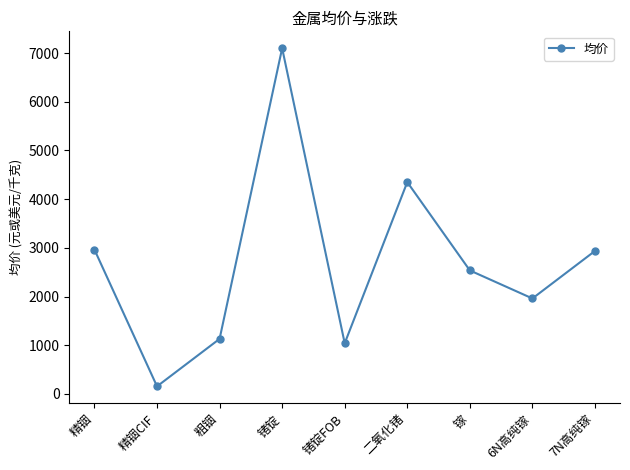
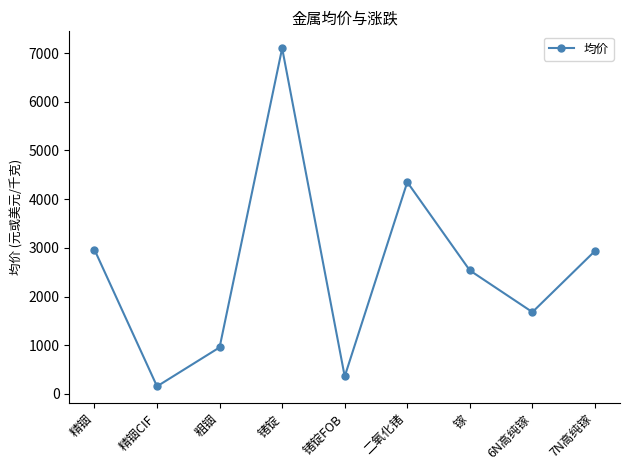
粗铟: 1100 -> 1000
锗锭FOB: 1000 -> 400
6N高纯镓: 2000 -> 1700
